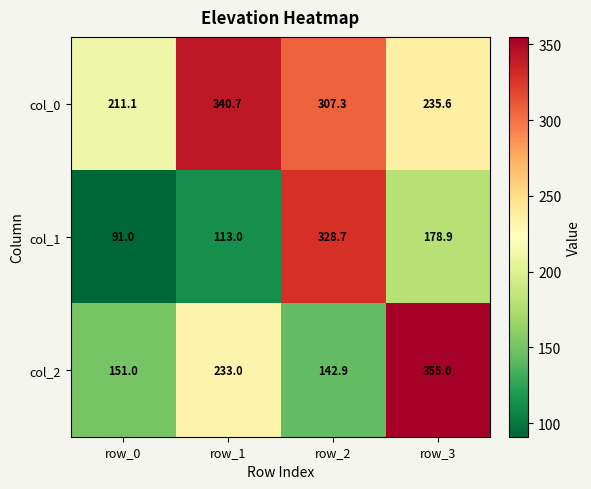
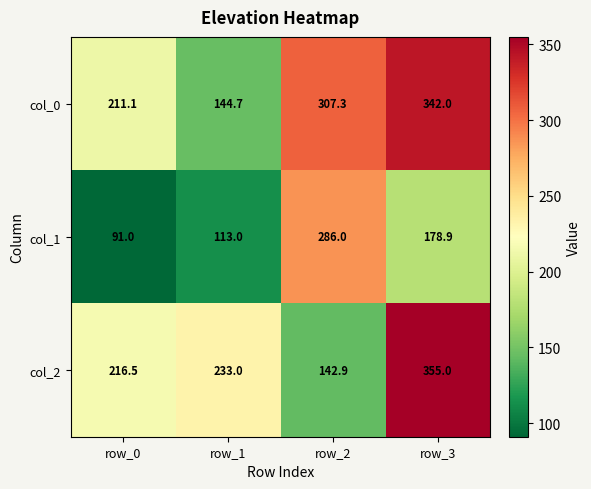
col_0, row_1: 340.7 -> 144.7
col_0, row_3: 235.6 -> 342.0
col_1, row_2: 328.7 -> 286.0
col_2, row_0: 151.0 -> 216.5
